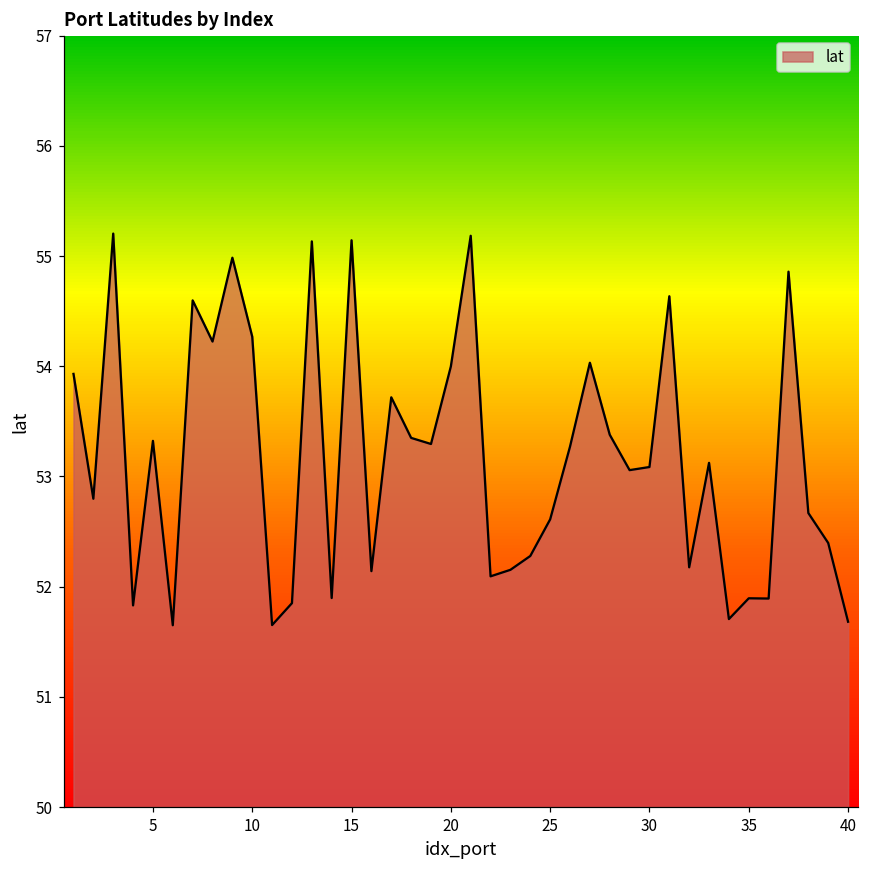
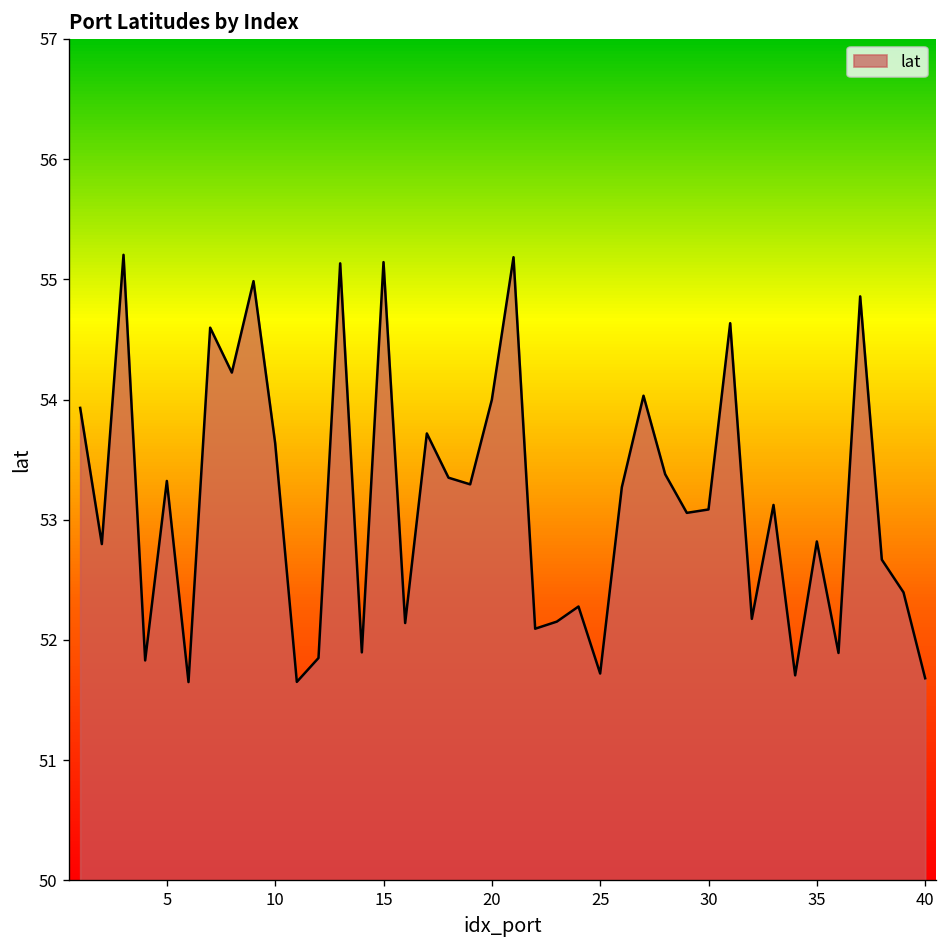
10: 54.27 -> 53.64
25: 52.61 -> 51.72
35: 51.89 -> 52.82
